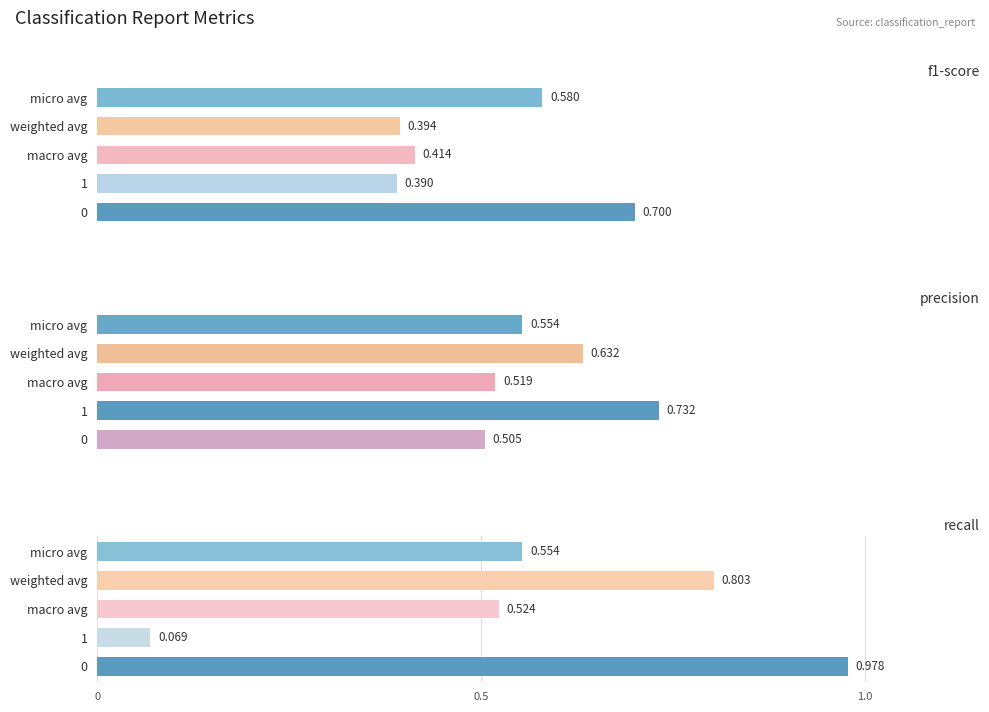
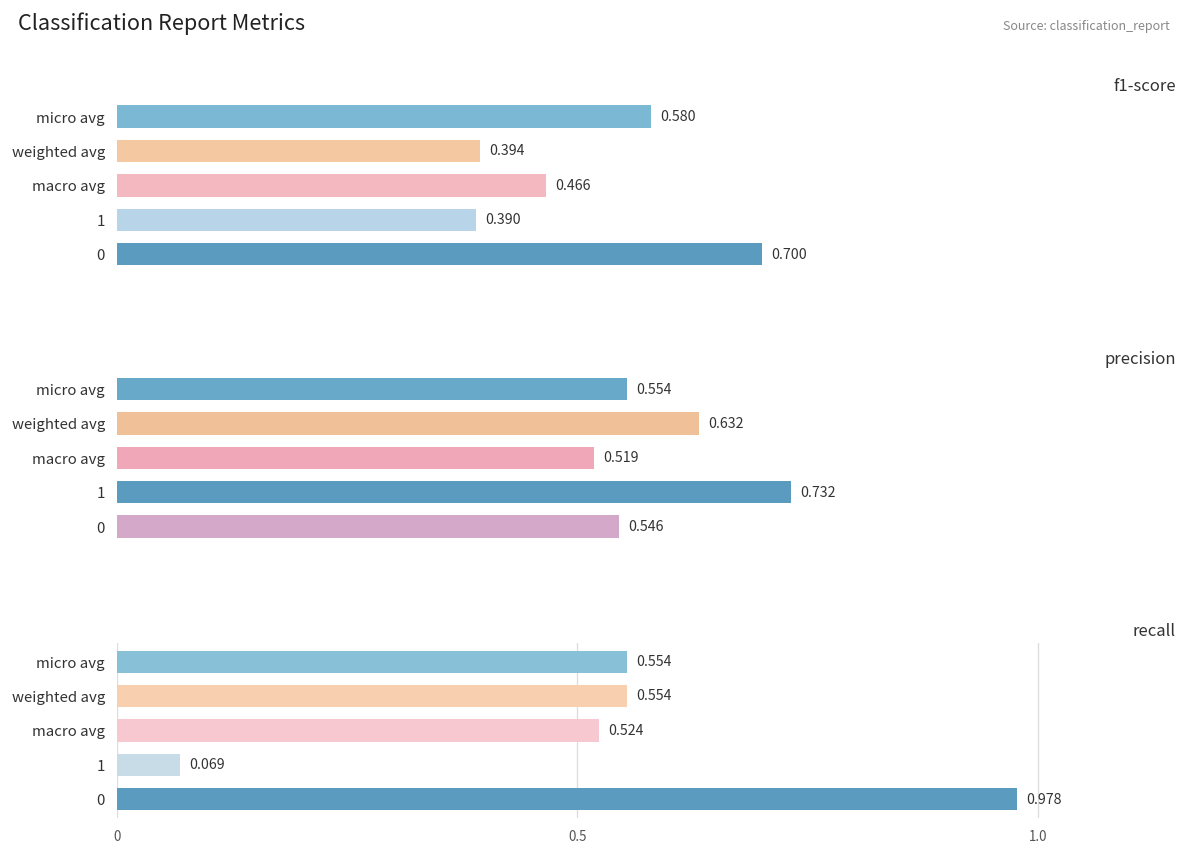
f1-score, macro avg: 0.414 -> 0.466
precision, 0: 0.505 -> 0.546
recall, weighted avg: 0.803 -> 0.554
